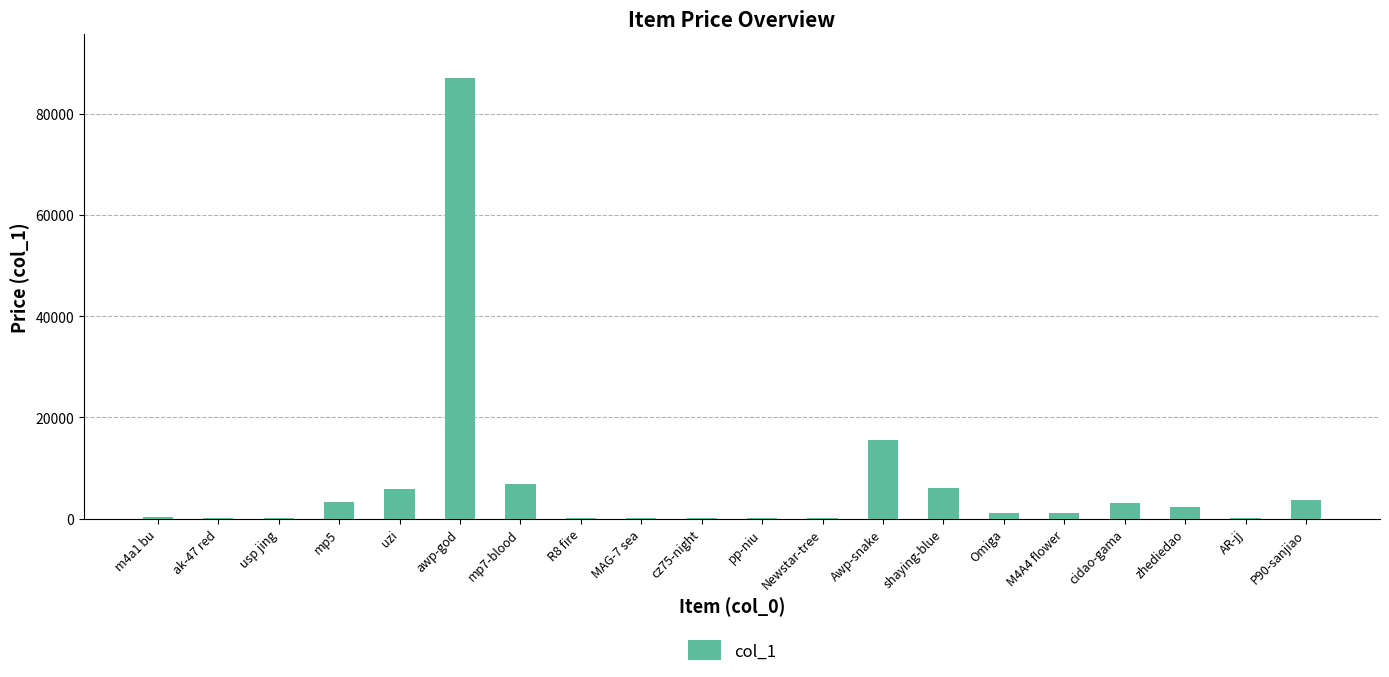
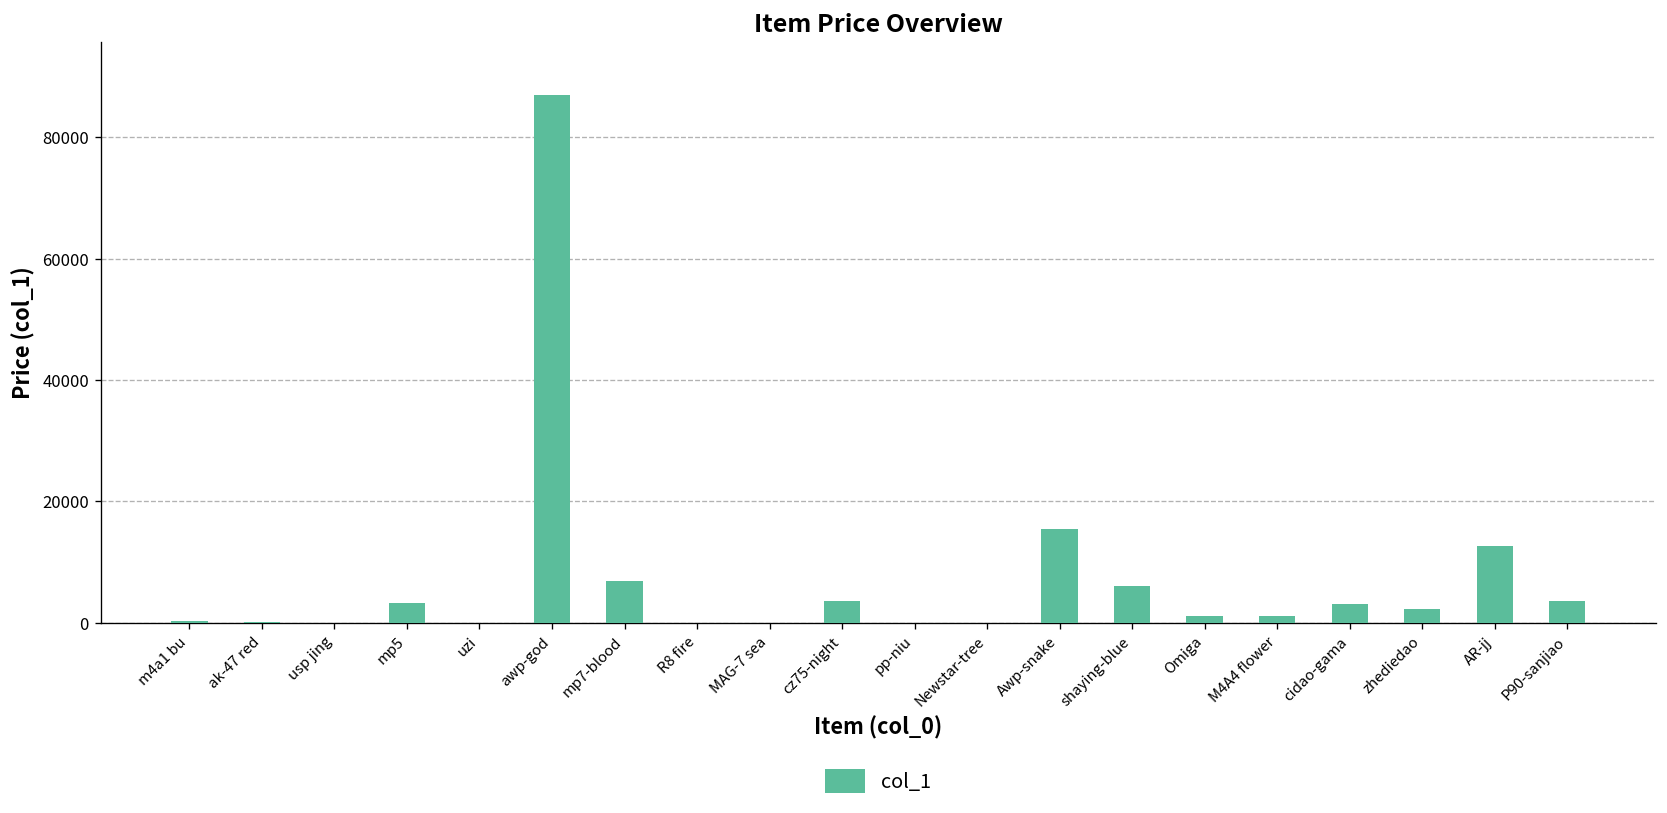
uzi: 6000 -> 0
cz75-night: 0 -> 4000
AR-jj: 0 -> 13000
